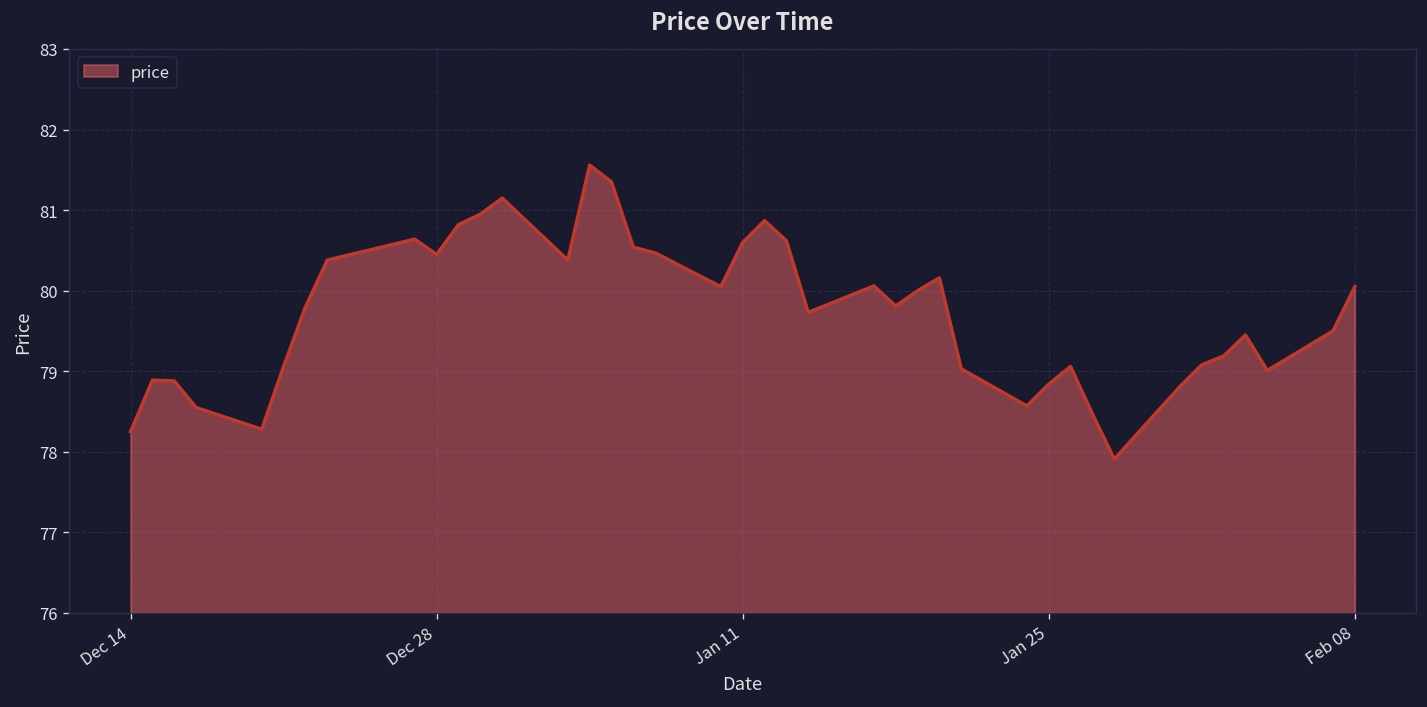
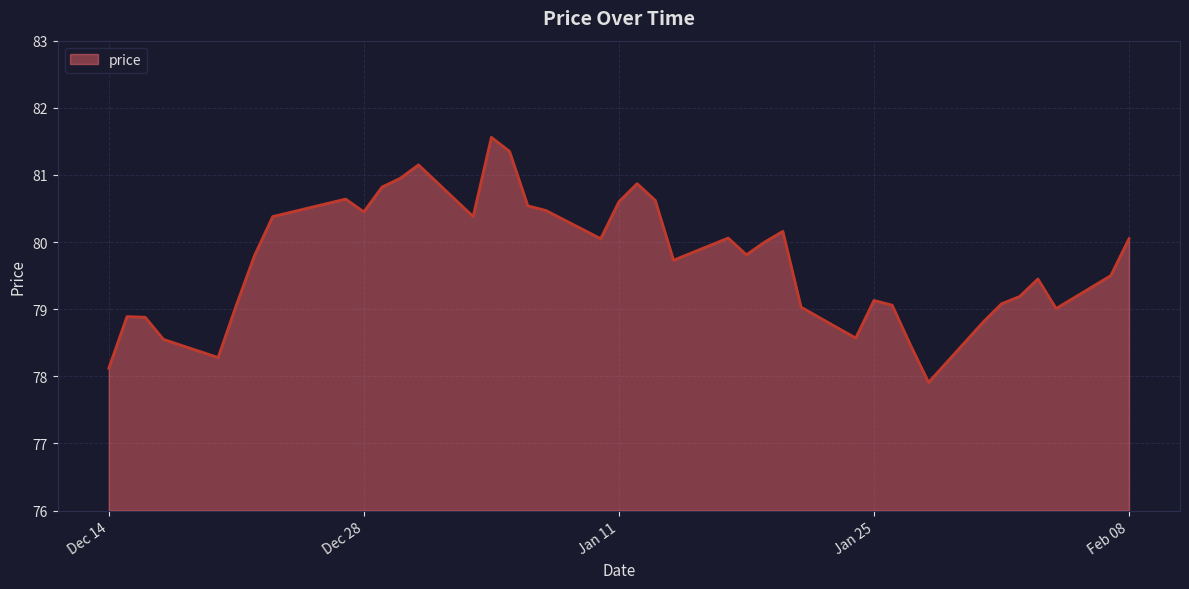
Dec 14: 78.3 -> 78.1
Jan 25: 78.8 -> 79.1
